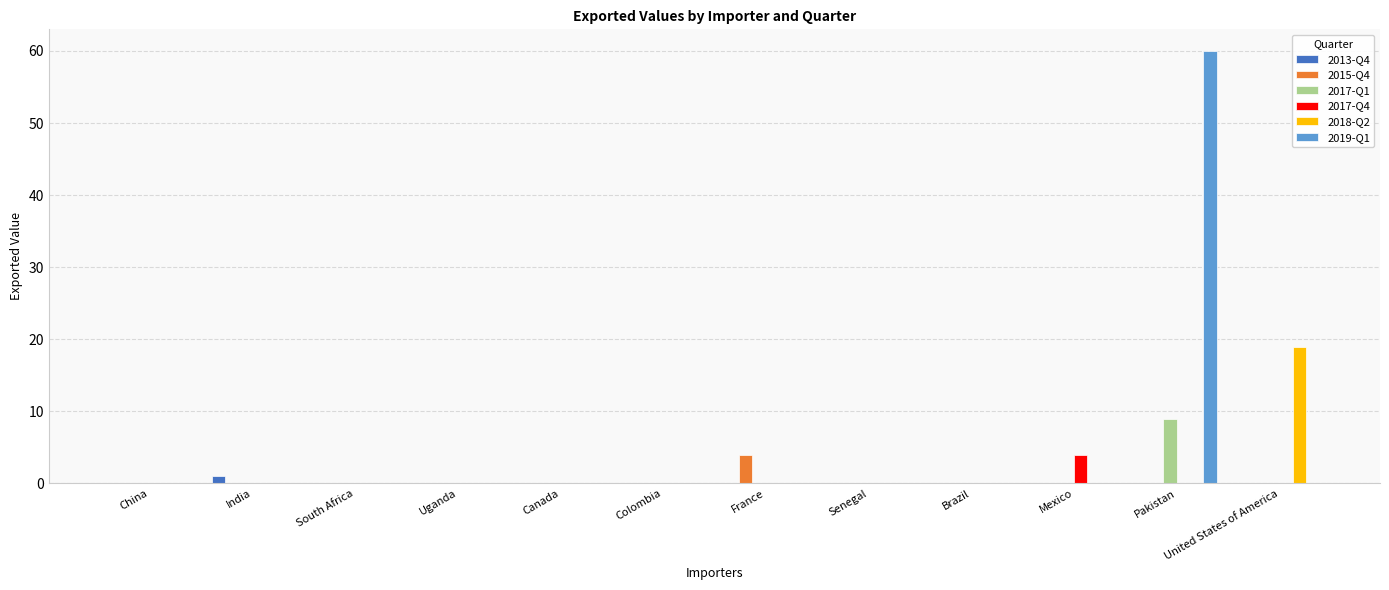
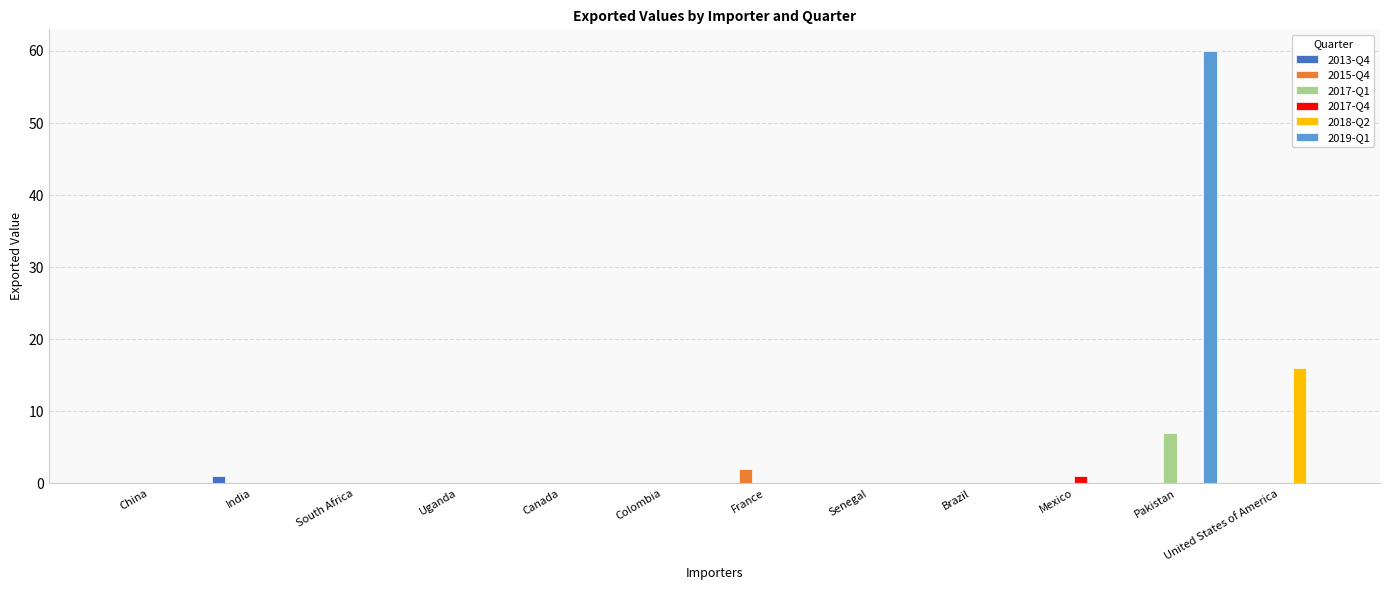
2015-Q4, France: 4 -> 2
2017-Q4, Mexico: 4 -> 1
2017-Q1, Pakistan: 9 -> 7
2018-Q2, United States of America: 19 -> 16
